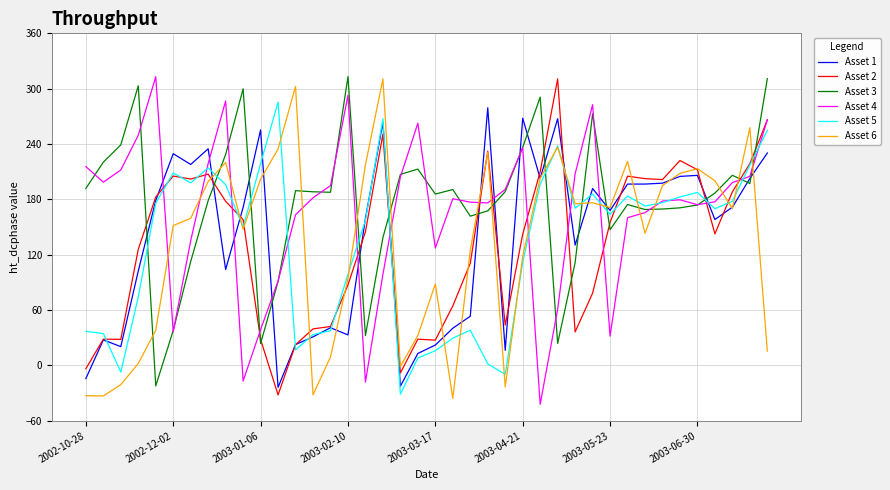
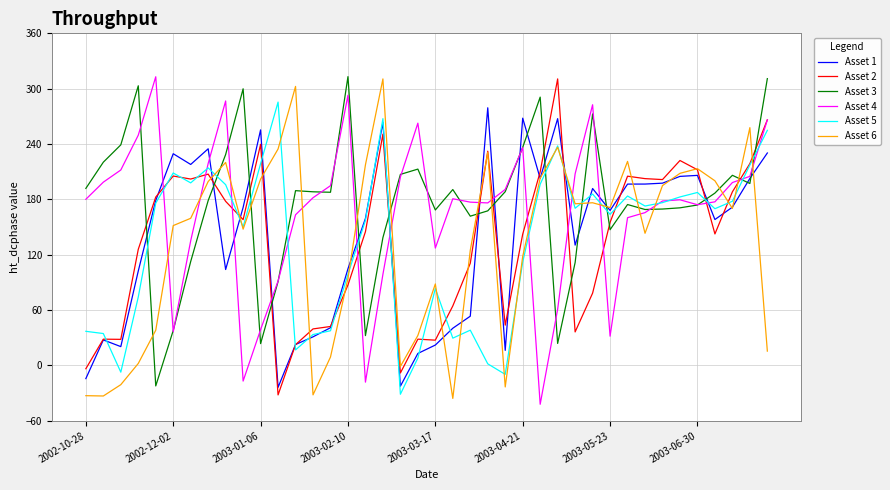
Asset 4, 2002-10-28: 220 -> 180
Asset 2, 2003-01-06: 30 -> 240
Asset 1, 2003-02-10: 30 -> 100
Asset 3, 2003-03-17: 190 -> 170
Asset 5, 2003-03-17: 20 -> 80
